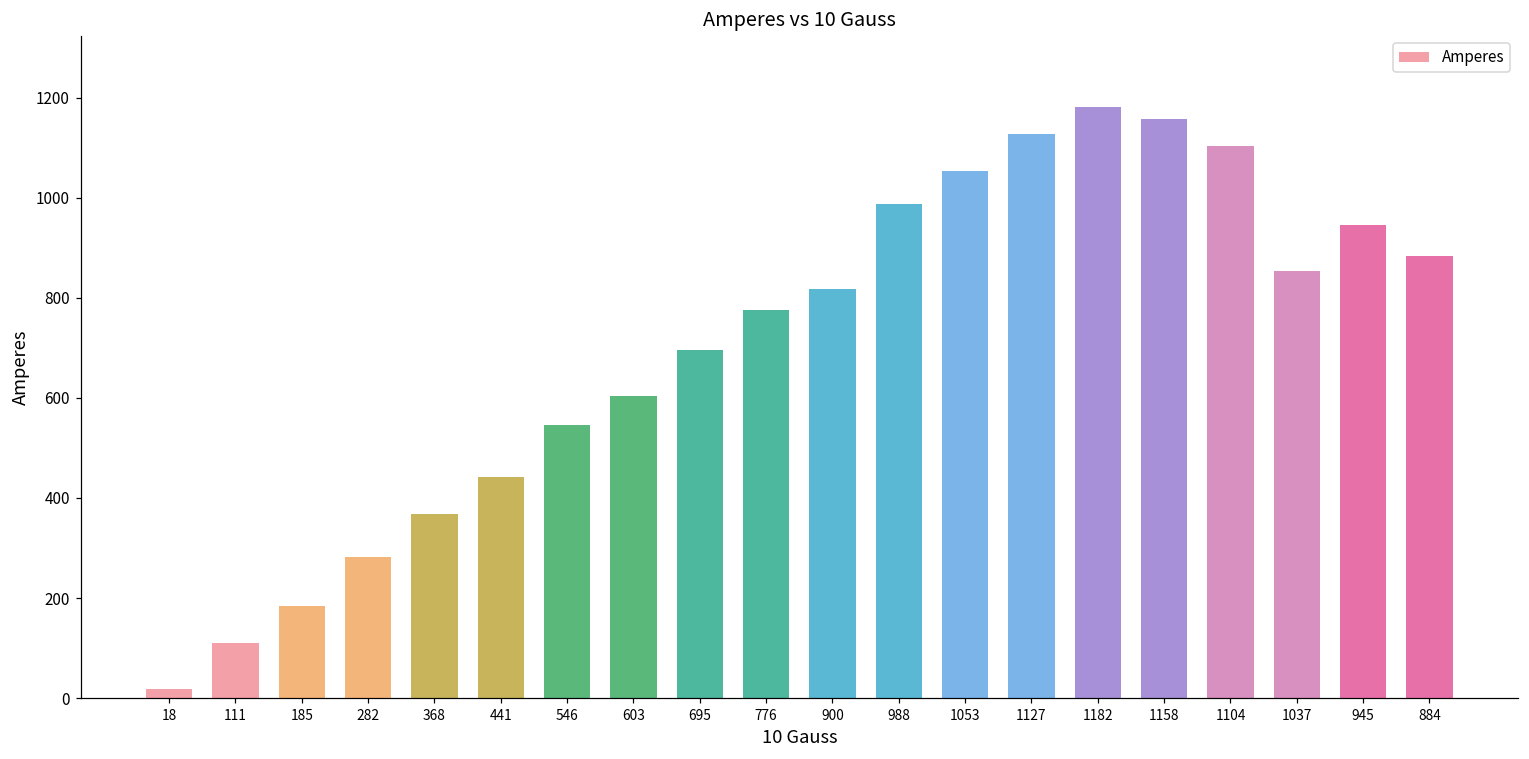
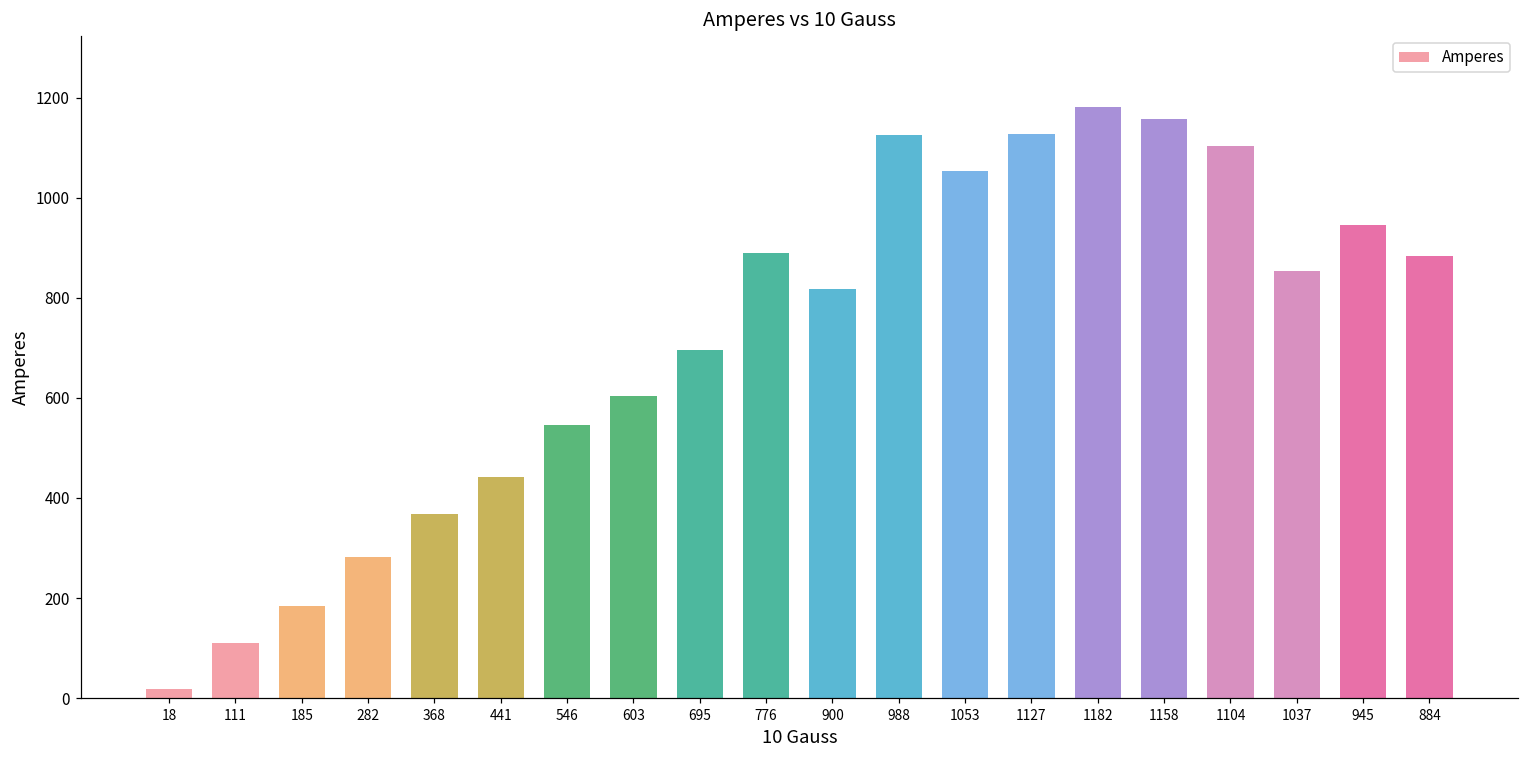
776: 780 -> 890
988: 990 -> 1130
